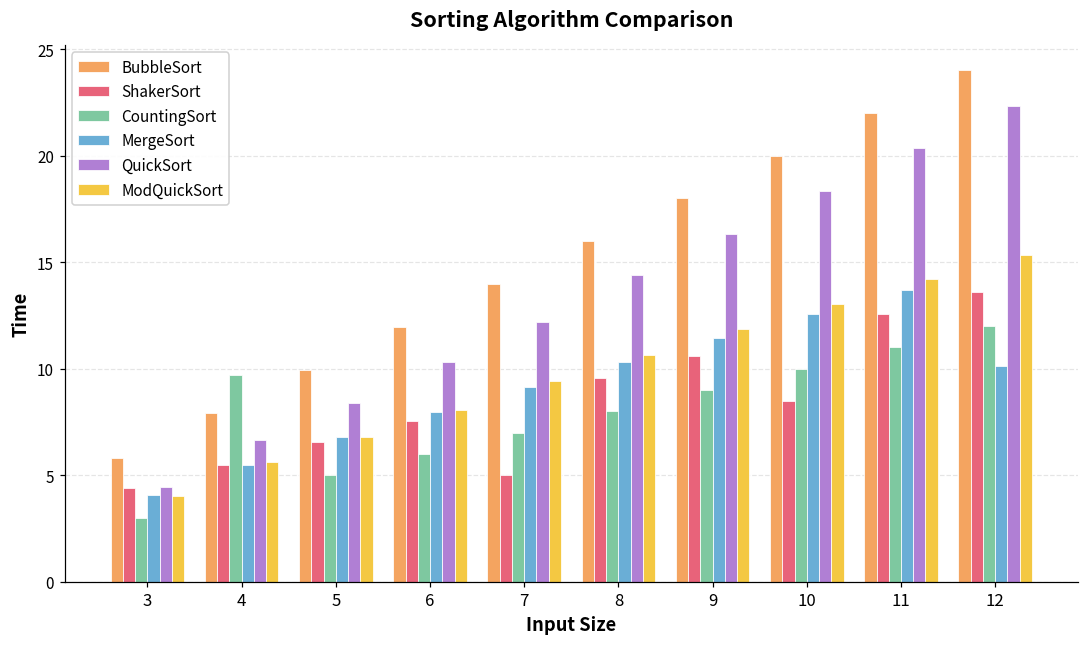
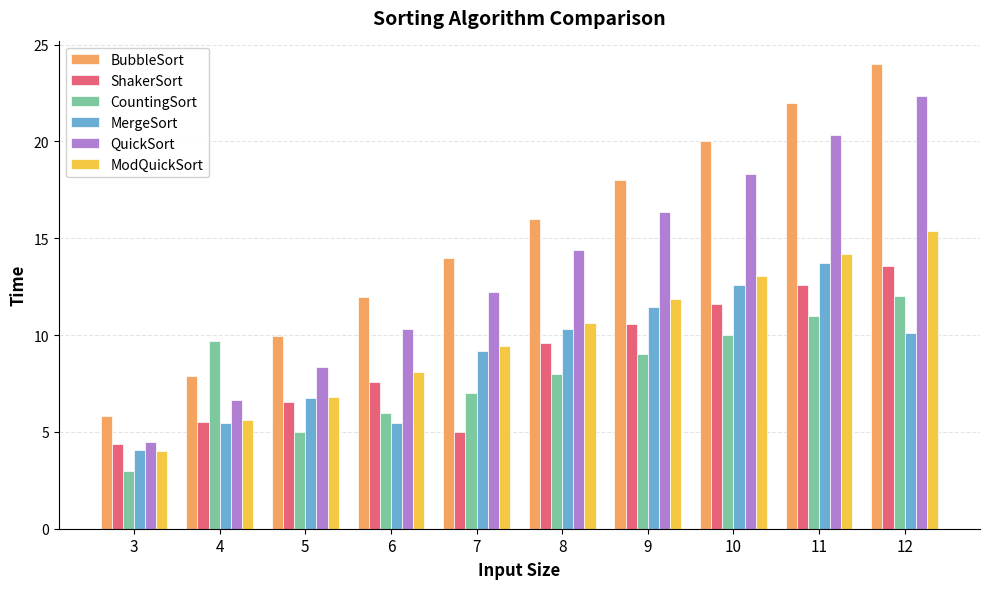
MergeSort, 6: 8.0 -> 5.5
ShakerSort, 10: 8.5 -> 11.6
